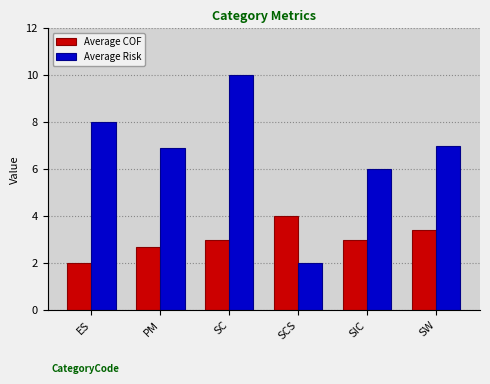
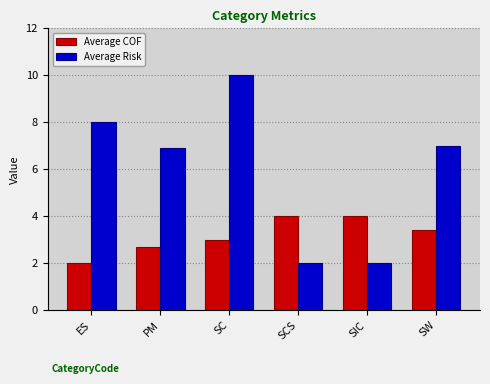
Average COF, SIC: 3 -> 4
Average Risk, SIC: 6 -> 2
